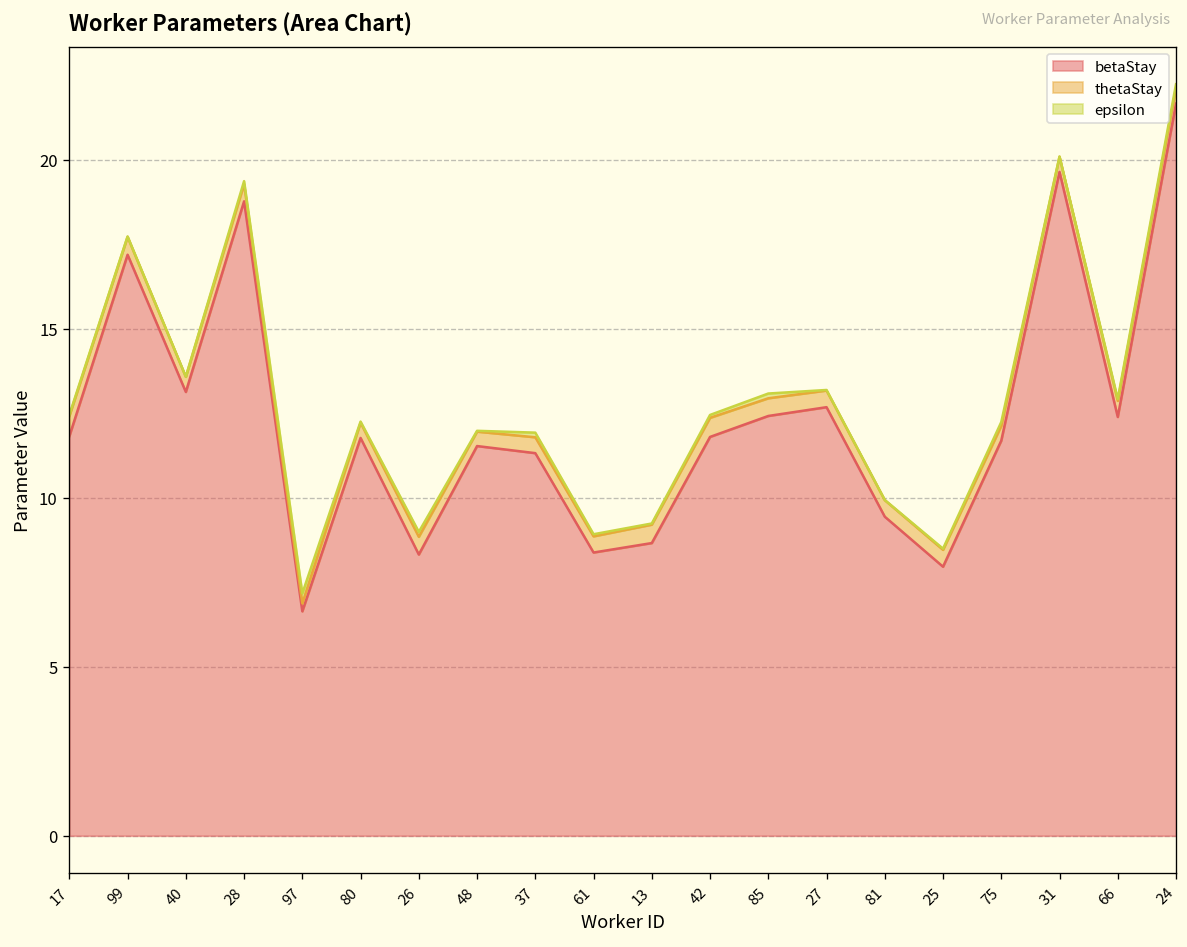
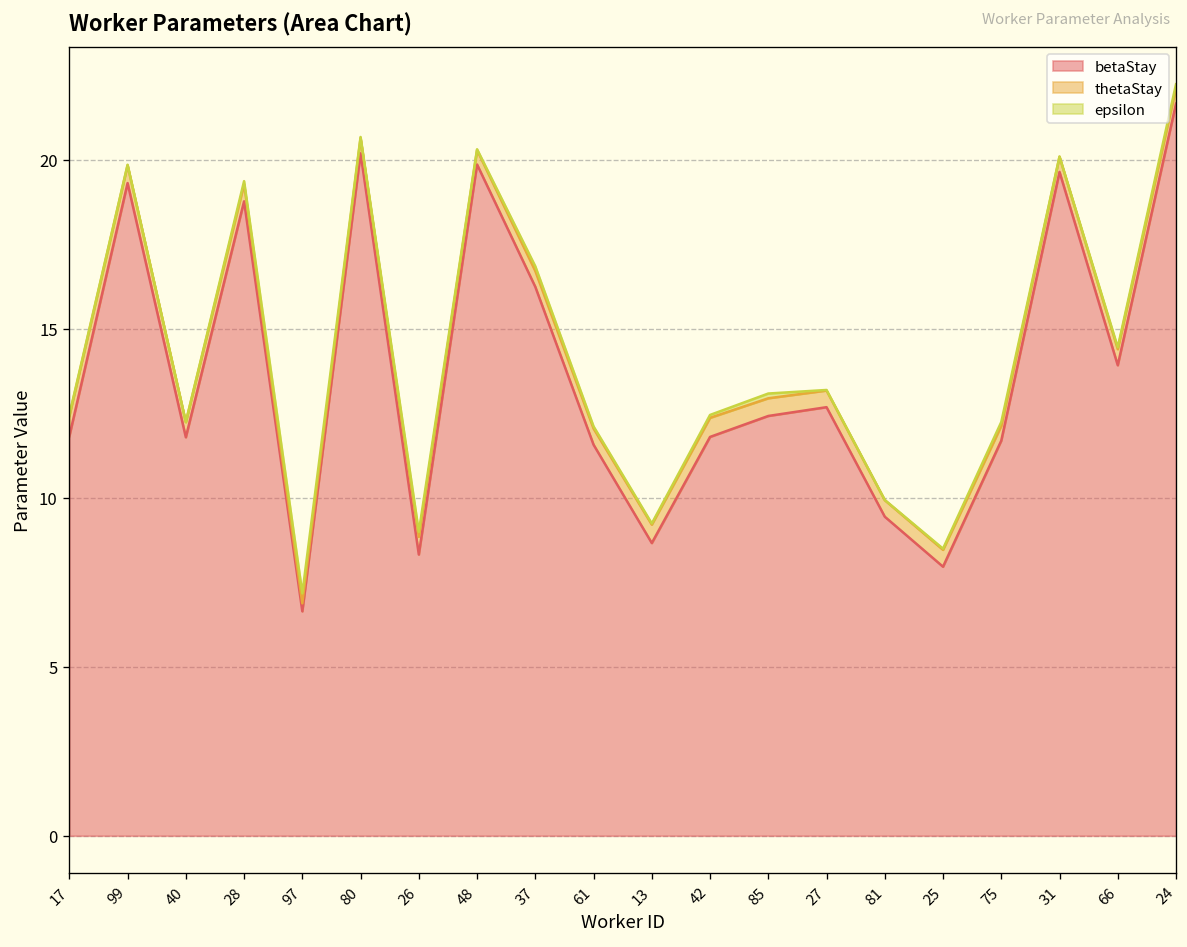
betaStay, 99: 17.2 -> 19.3
betaStay, 40: 13.1 -> 11.8
betaStay, 80: 11.8 -> 20.2
betaStay, 48: 11.5 -> 19.9
betaStay, 37: 11.3 -> 16.2
betaStay, 61: 8.4 -> 11.6
betaStay, 66: 12.4 -> 13.9
